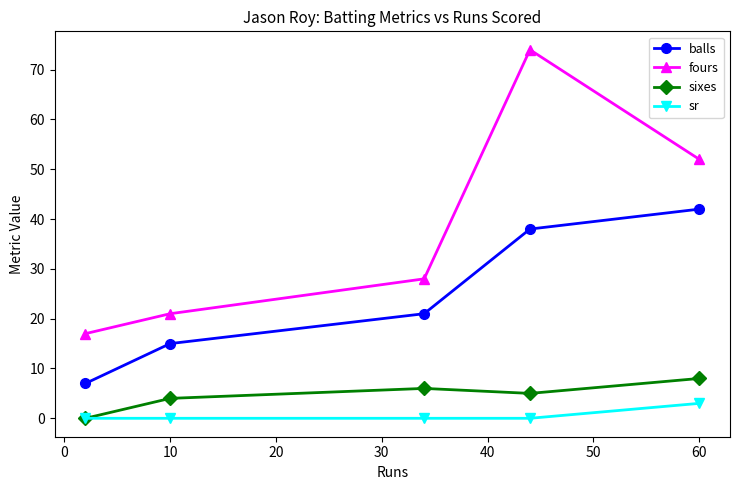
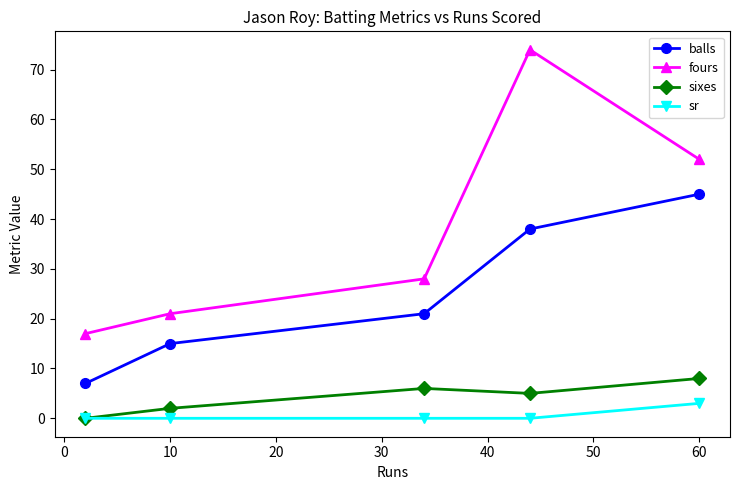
sixes, 10: 4 -> 2
balls, 60: 42 -> 45
